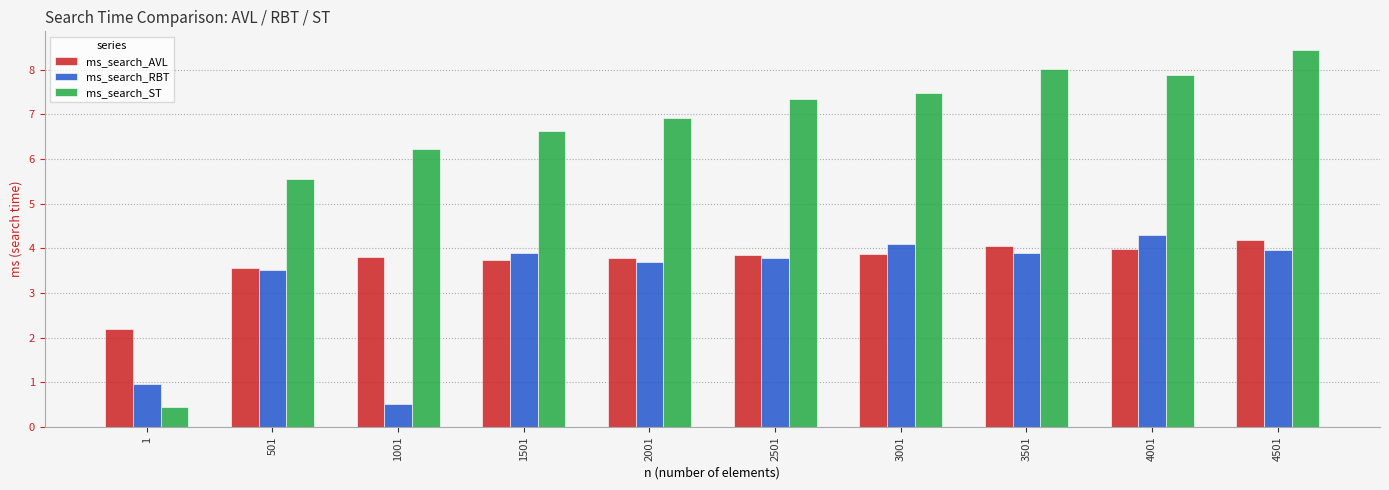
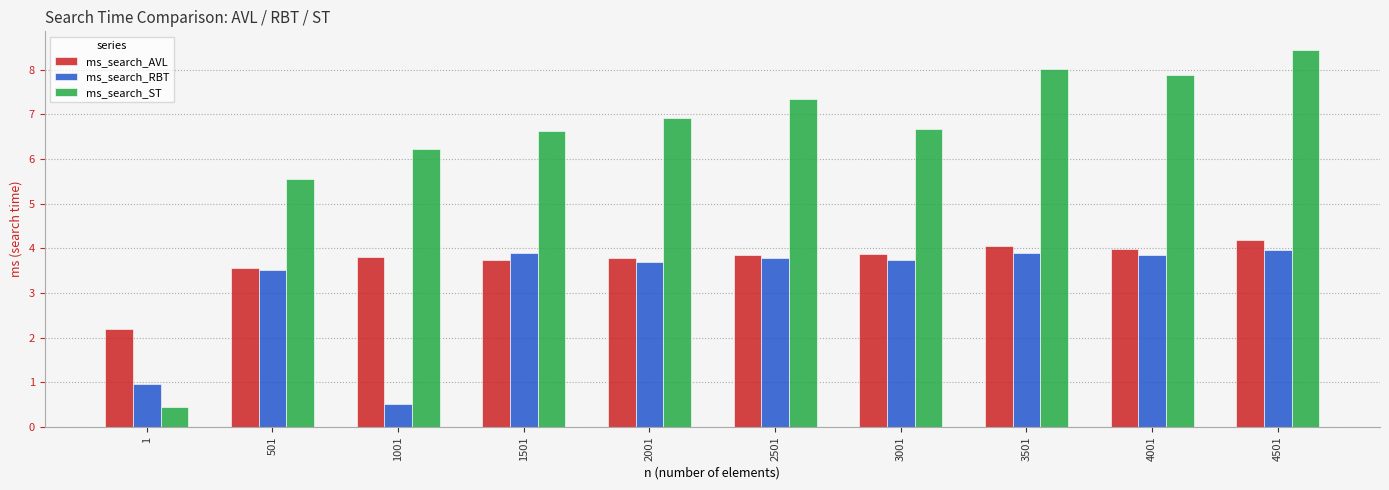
ms_search_RBT, 3001: 4.1 -> 3.7
ms_search_ST, 3001: 7.5 -> 6.7
ms_search_RBT, 4001: 4.3 -> 3.9
